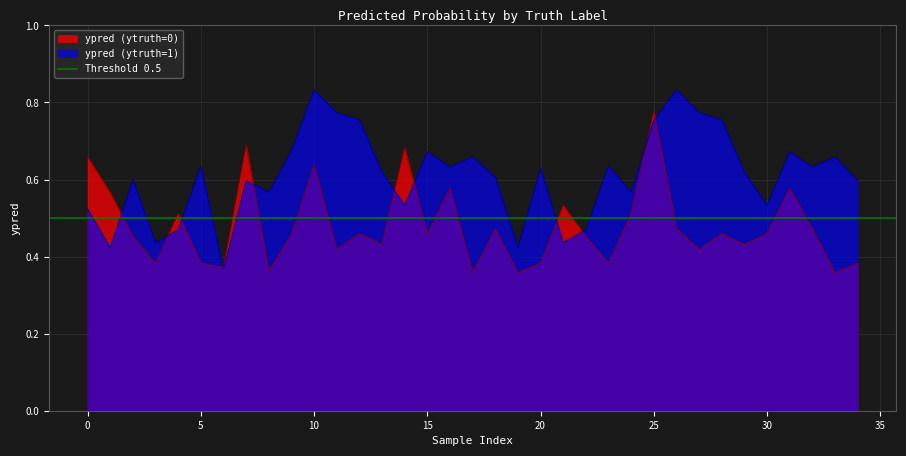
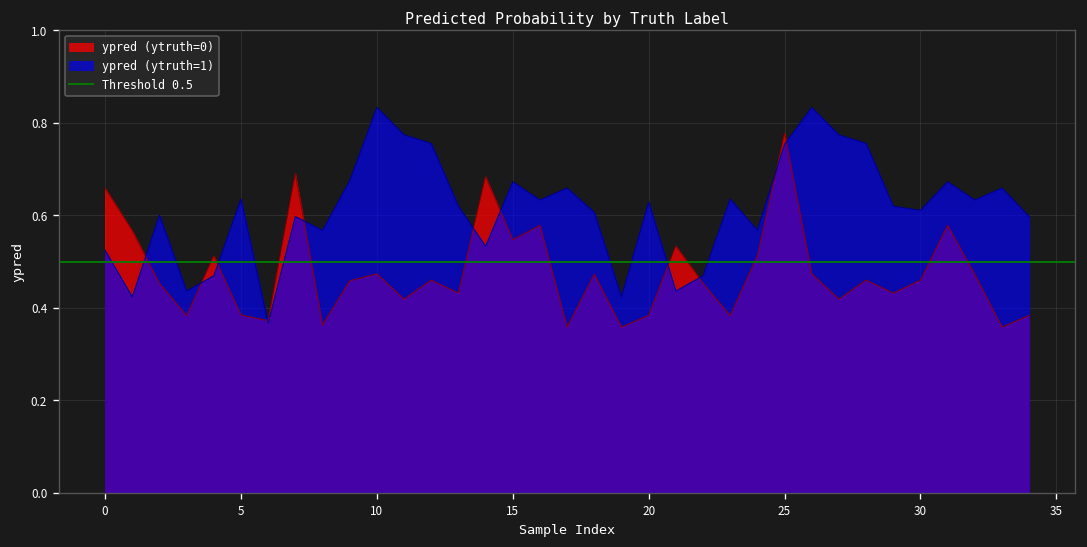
ypred (ytruth=0), 10: 0.64 -> 0.47
ypred (ytruth=0), 15: 0.46 -> 0.55
ypred (ytruth=1), 30: 0.53 -> 0.61
